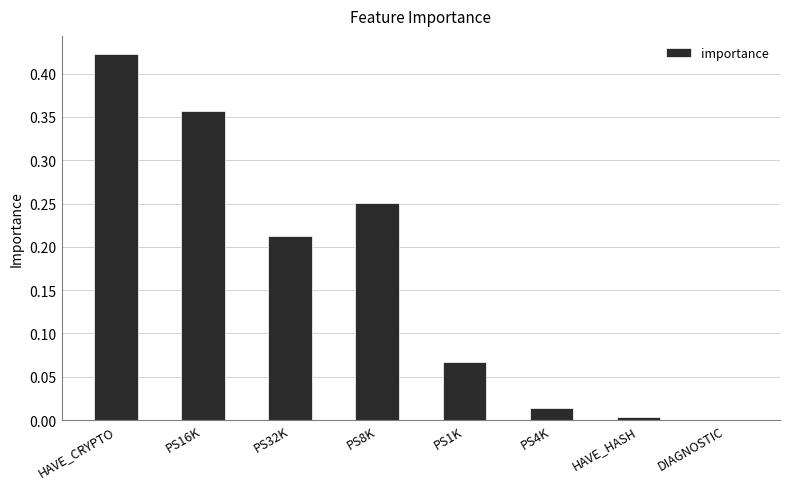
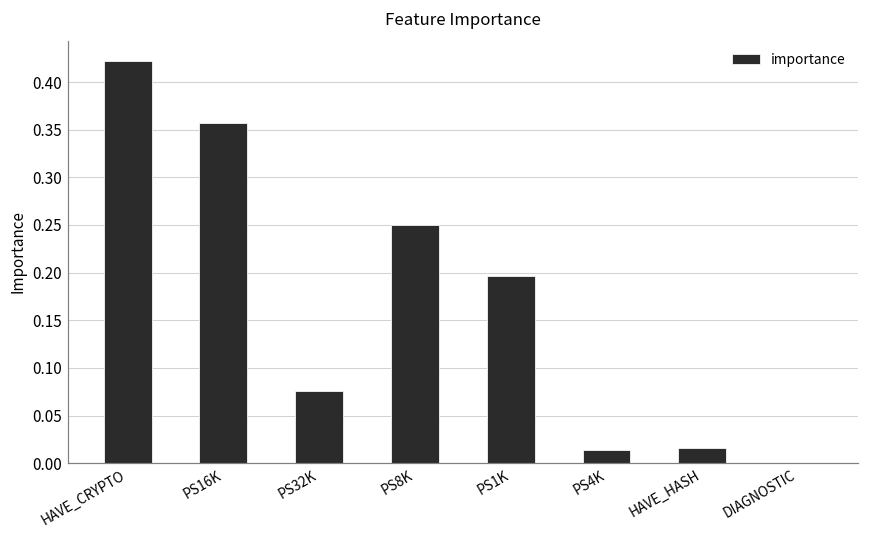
PS32K: 0.21 -> 0.08
PS1K: 0.07 -> 0.20
HAVE_HASH: 0.00 -> 0.02
